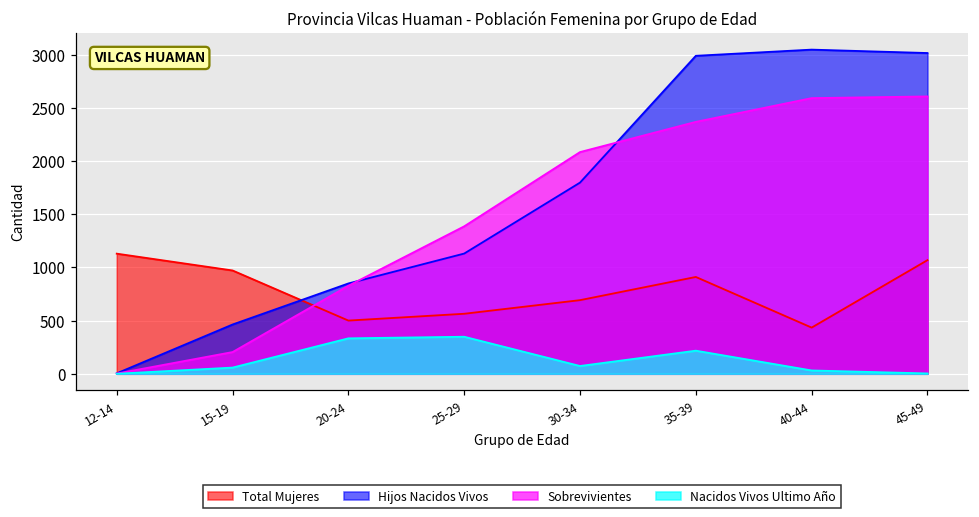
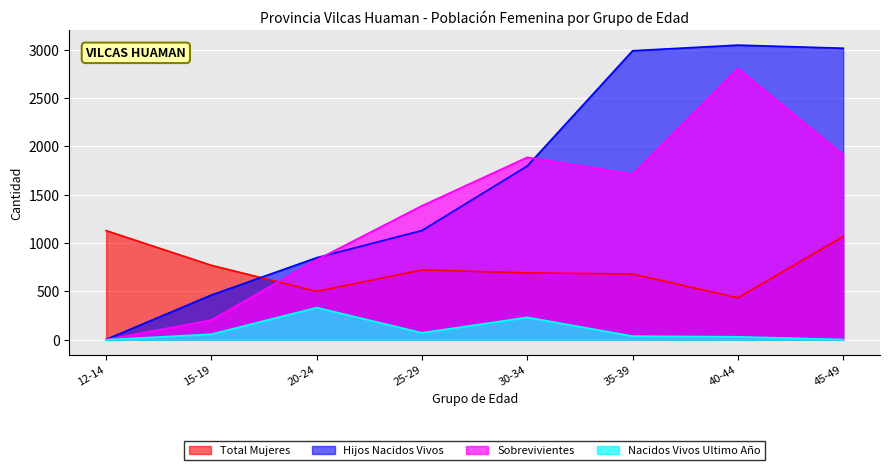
Total Mujeres, 15-19: 1000 -> 800
Total Mujeres, 25-29: 600 -> 700
Nacidos Vivos Ultimo Año, 25-29: 300 -> 100
Sobrevivientes, 30-34: 2100 -> 1900
Nacidos Vivos Ultimo Año, 30-34: 100 -> 200
Total Mujeres, 35-39: 900 -> 700
Sobrevivientes, 35-39: 2400 -> 1700
Nacidos Vivos Ultimo Año, 35-39: 200 -> 0
Sobrevivientes, 40-44: 2600 -> 2800
Sobrevivientes, 45-49: 2600 -> 1900
